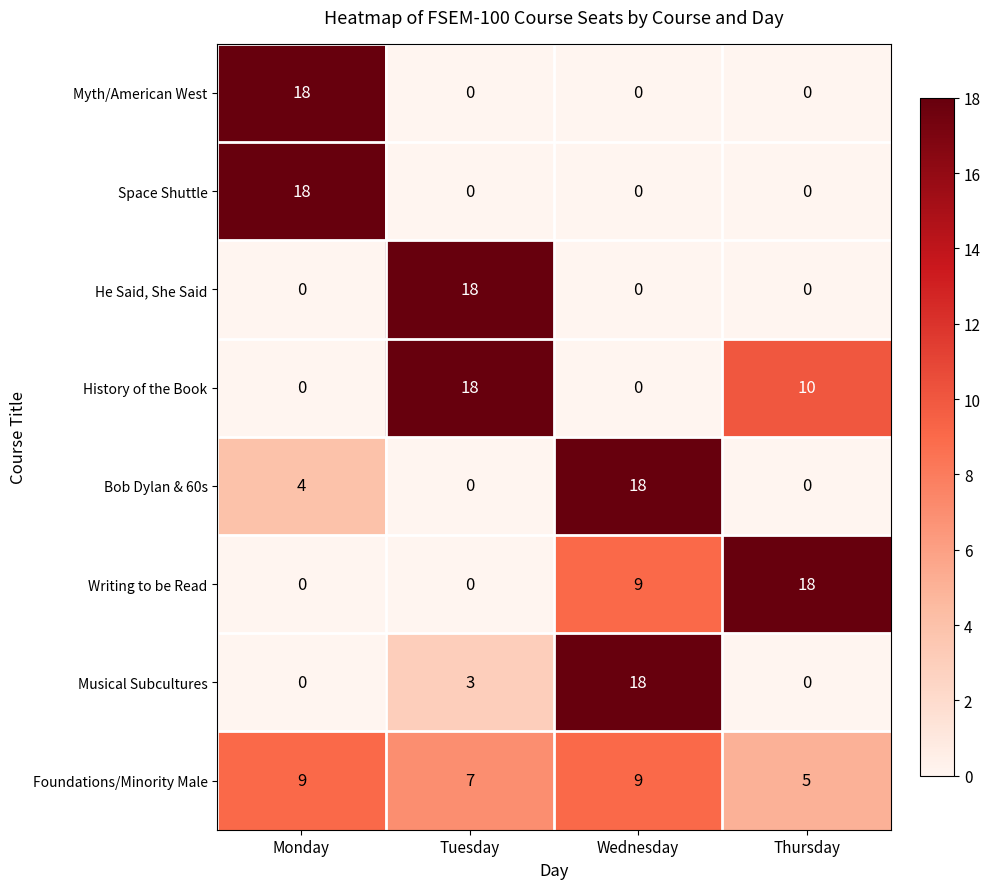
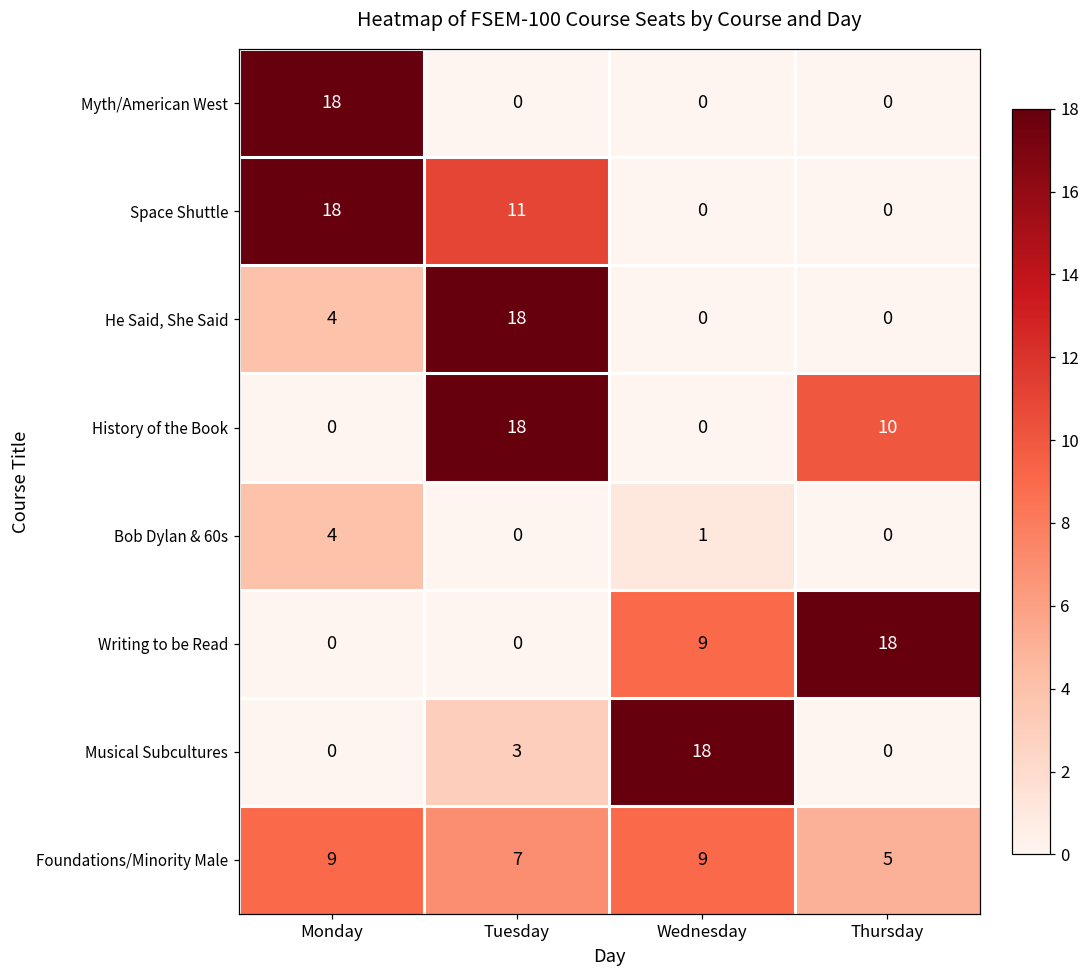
Space Shuttle, Tuesday: 0 -> 11
He Said, She Said, Monday: 0 -> 4
Bob Dylan & 60s, Wednesday: 18 -> 1
